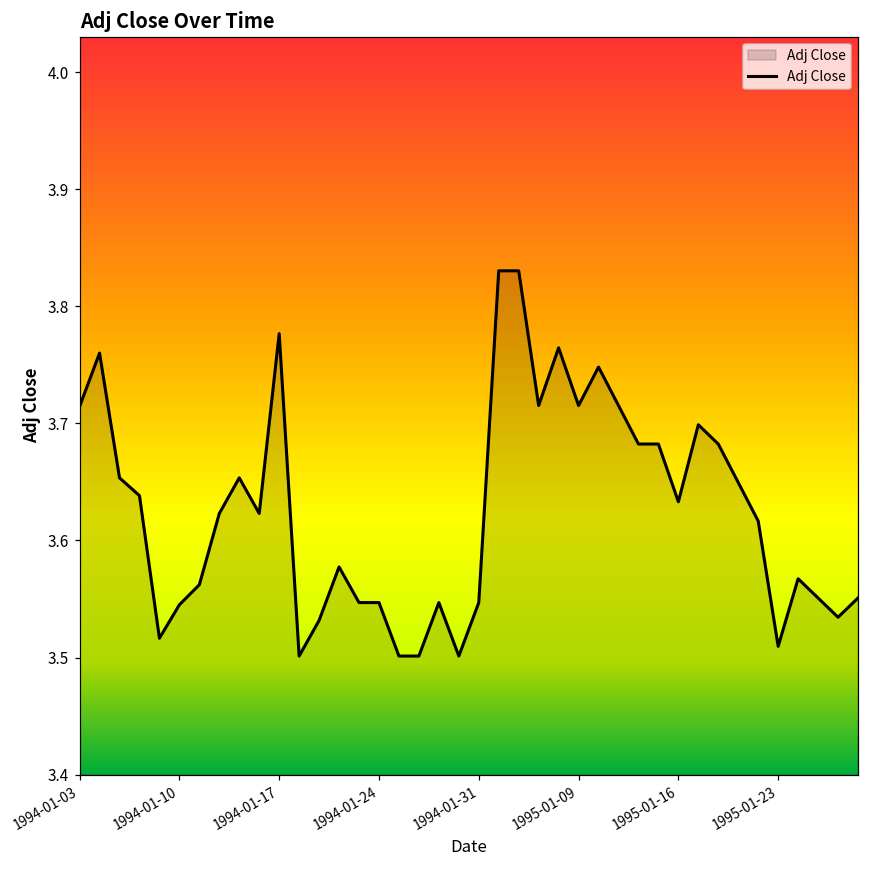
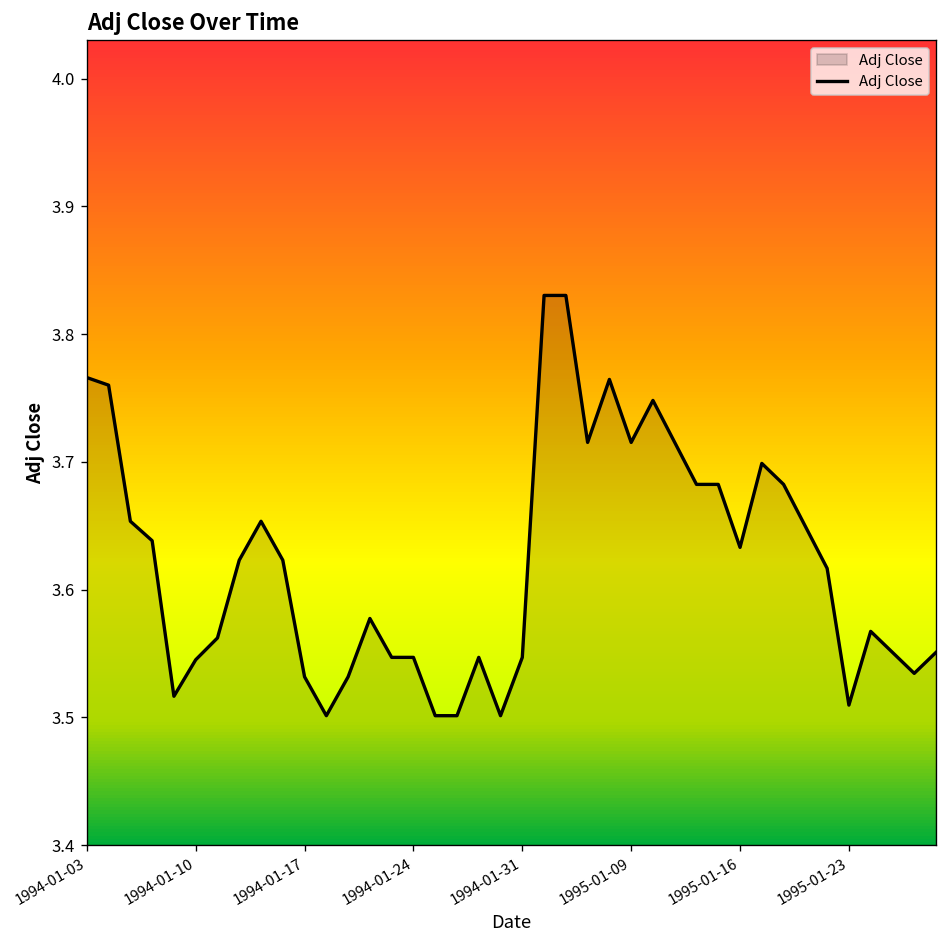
1994-01-03: 3.714 -> 3.766
1994-01-17: 3.777 -> 3.532
